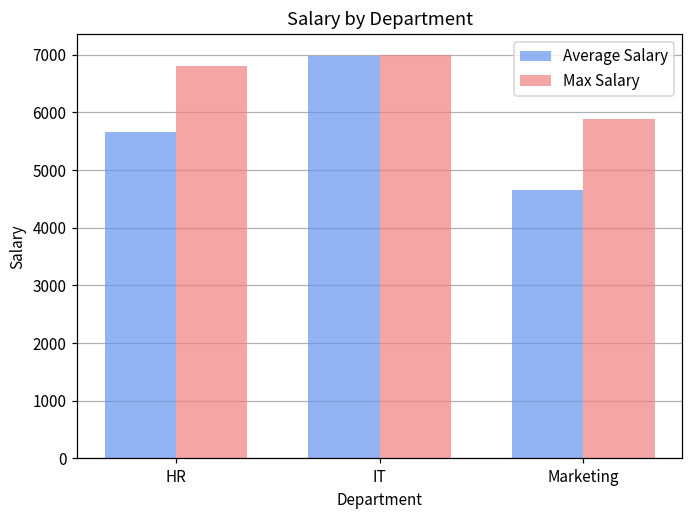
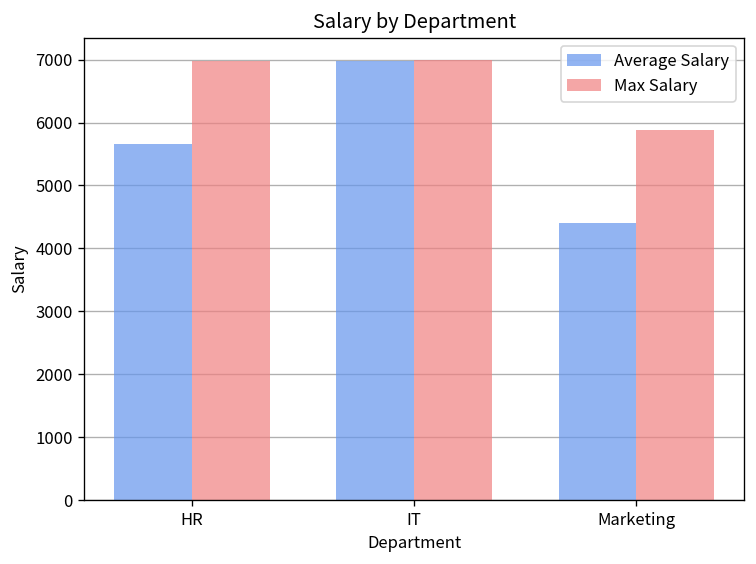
Max Salary, HR: 6800 -> 7000
Average Salary, Marketing: 4700 -> 4400
